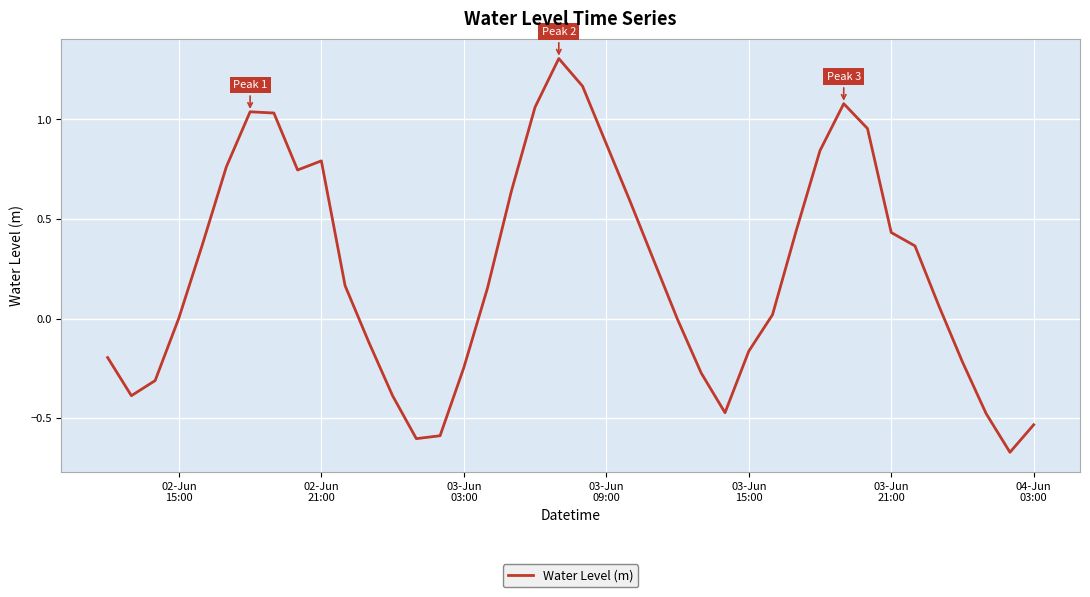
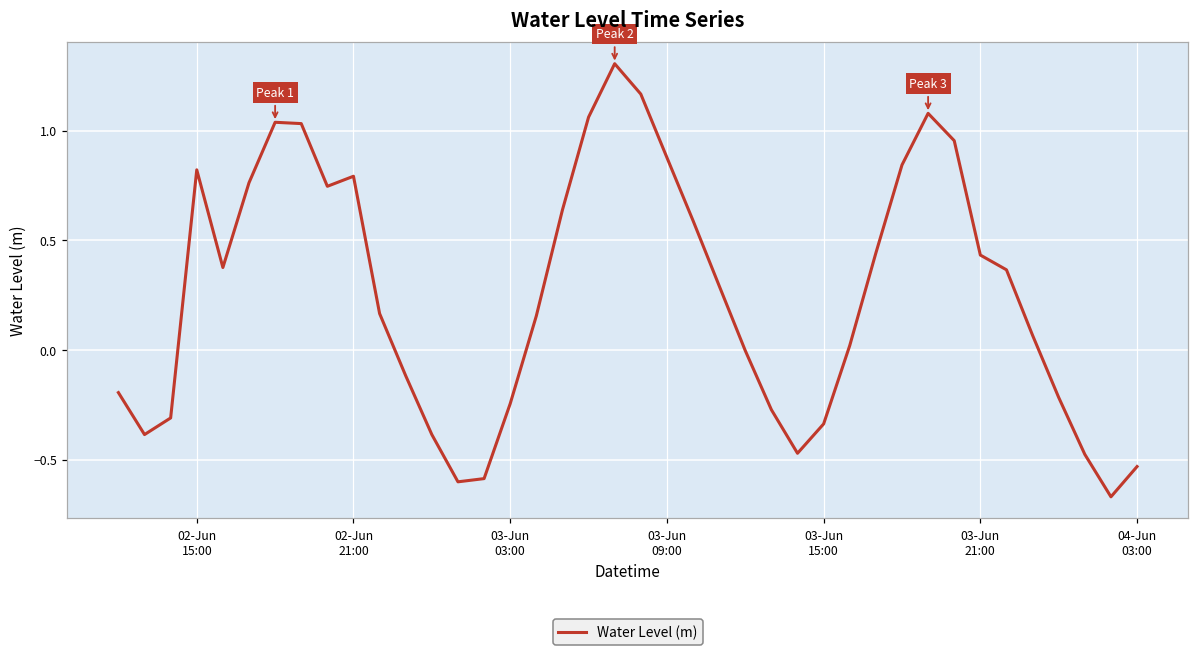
02-Jun 15:00: 0.00 -> 0.82
03-Jun 15:00: -0.16 -> -0.34
